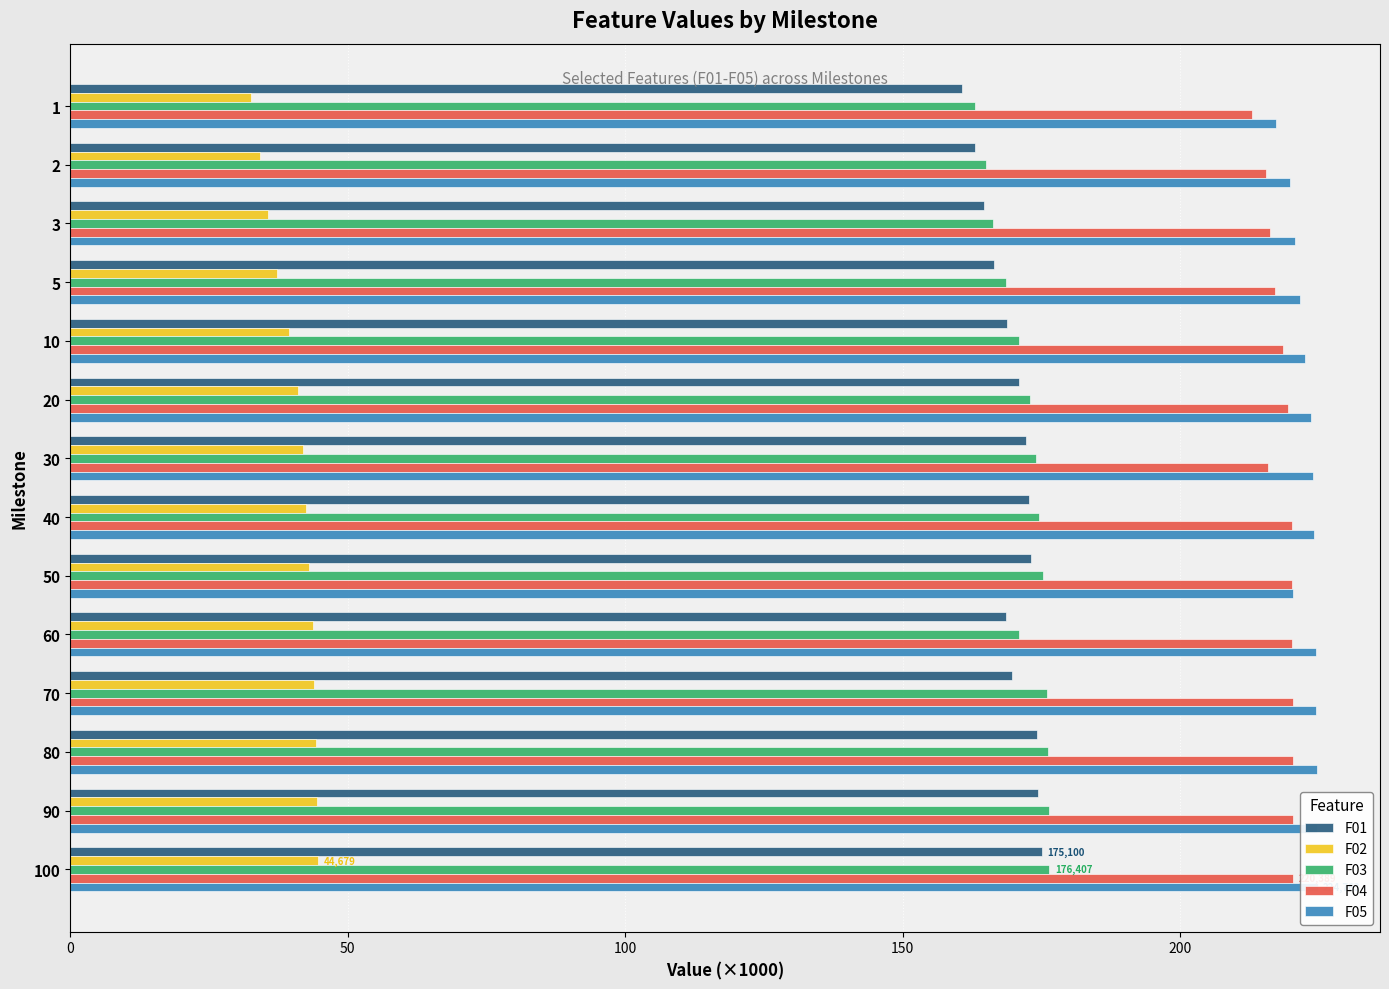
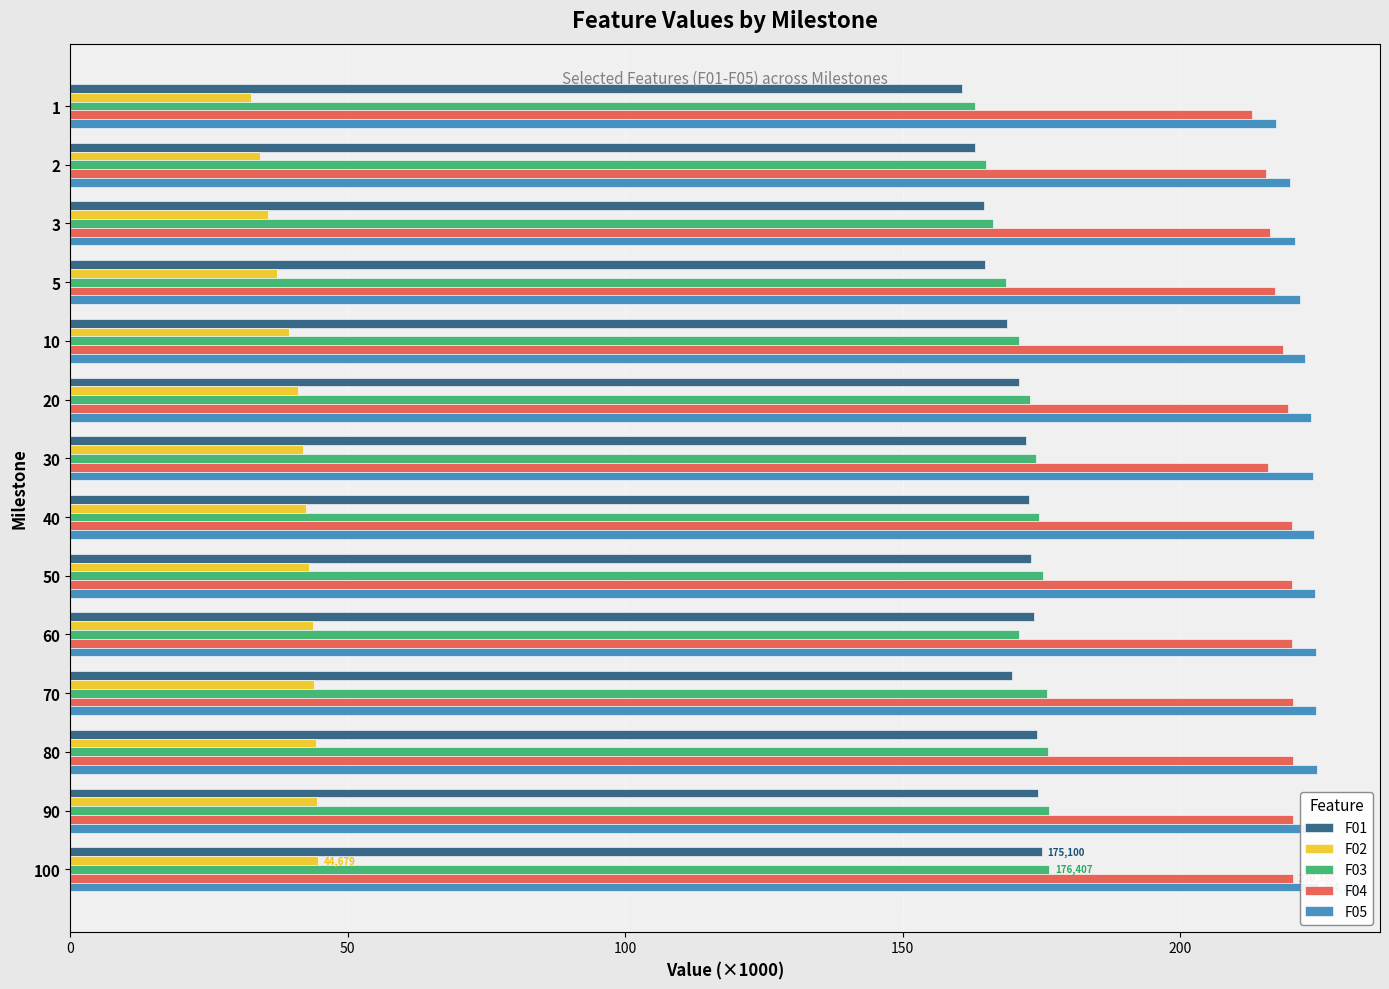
F01, 5: 166 -> 165
F05, 50: 220 -> 224
F01, 60: 169 -> 174
